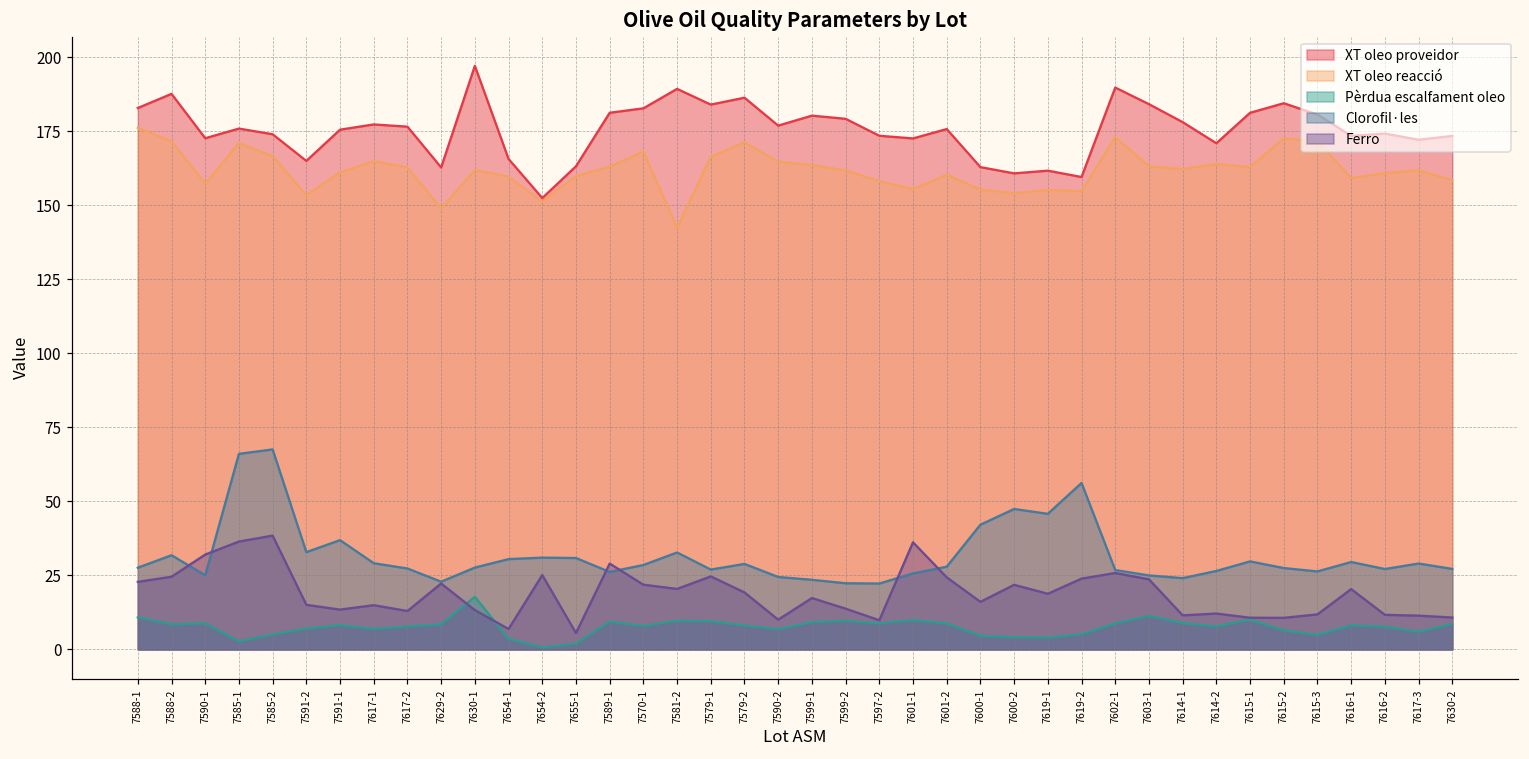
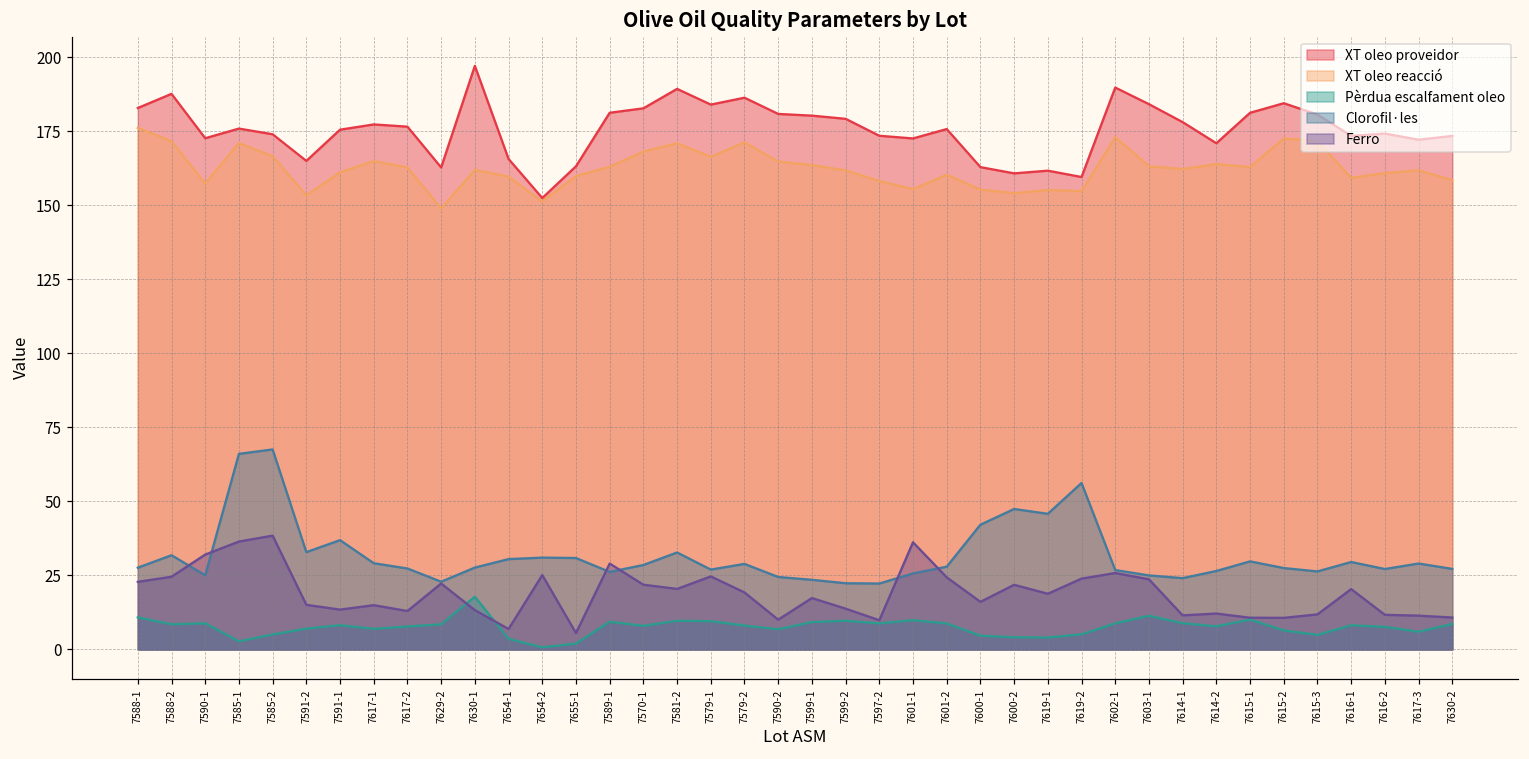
XT oleo reacció, 7581-2: 143 -> 171
XT oleo proveidor, 7590-2: 177 -> 181
